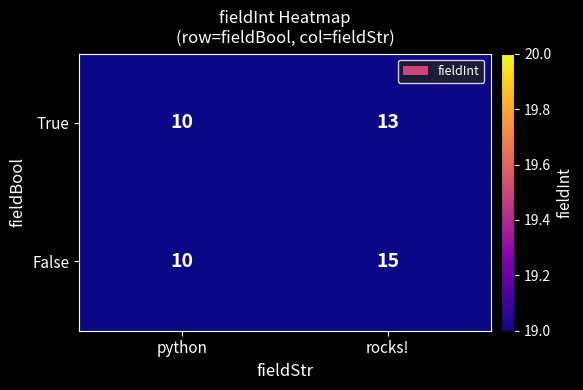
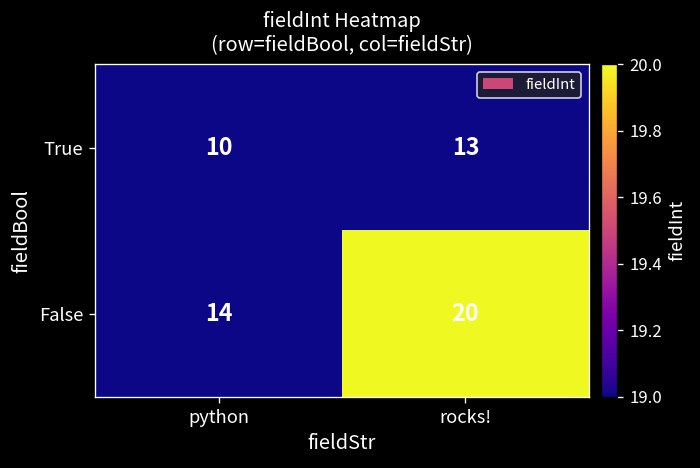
False, python: 10 -> 14
False, rocks!: 15 -> 20
